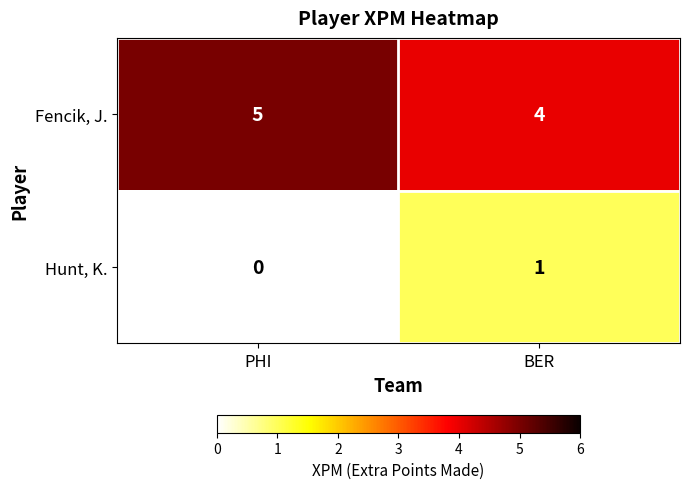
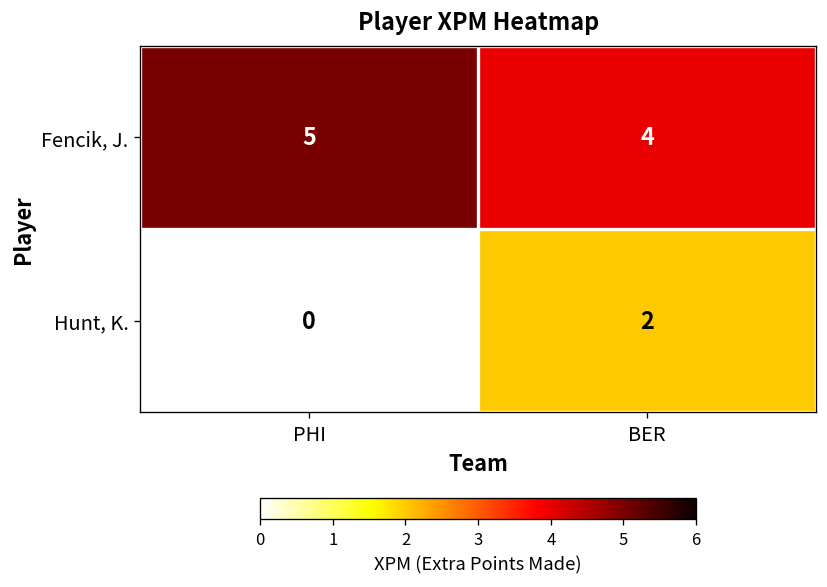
Hunt, K., BER: 1 -> 2
